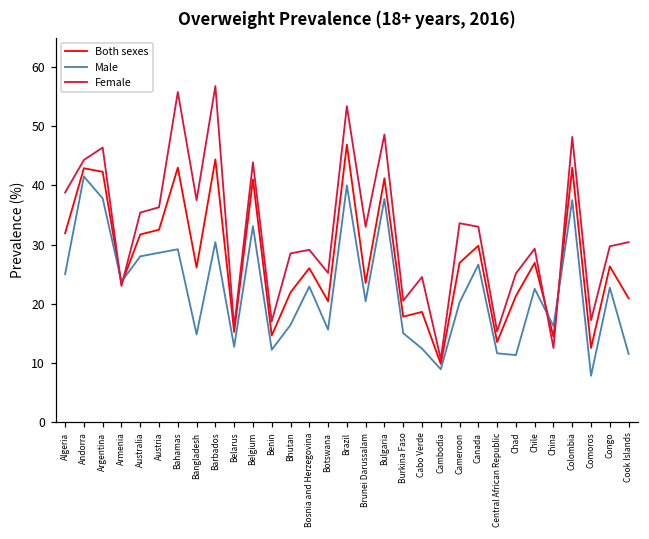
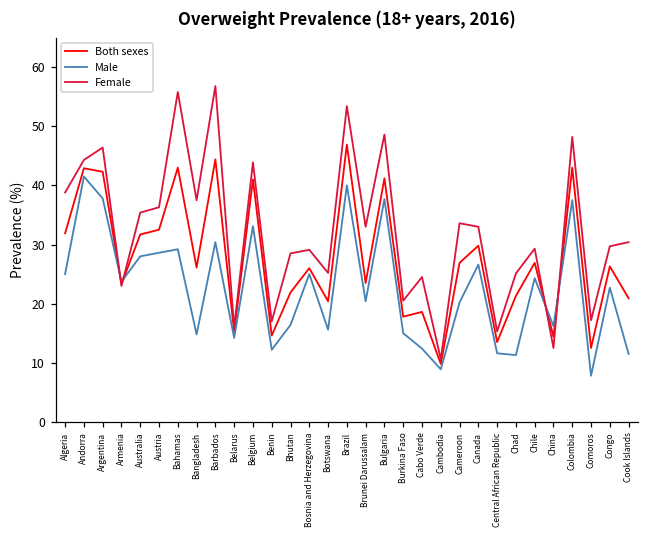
Male, Belarus: 13 -> 14
Male, Bosnia and Herzegovina: 23 -> 25
Male, Chile: 23 -> 24
